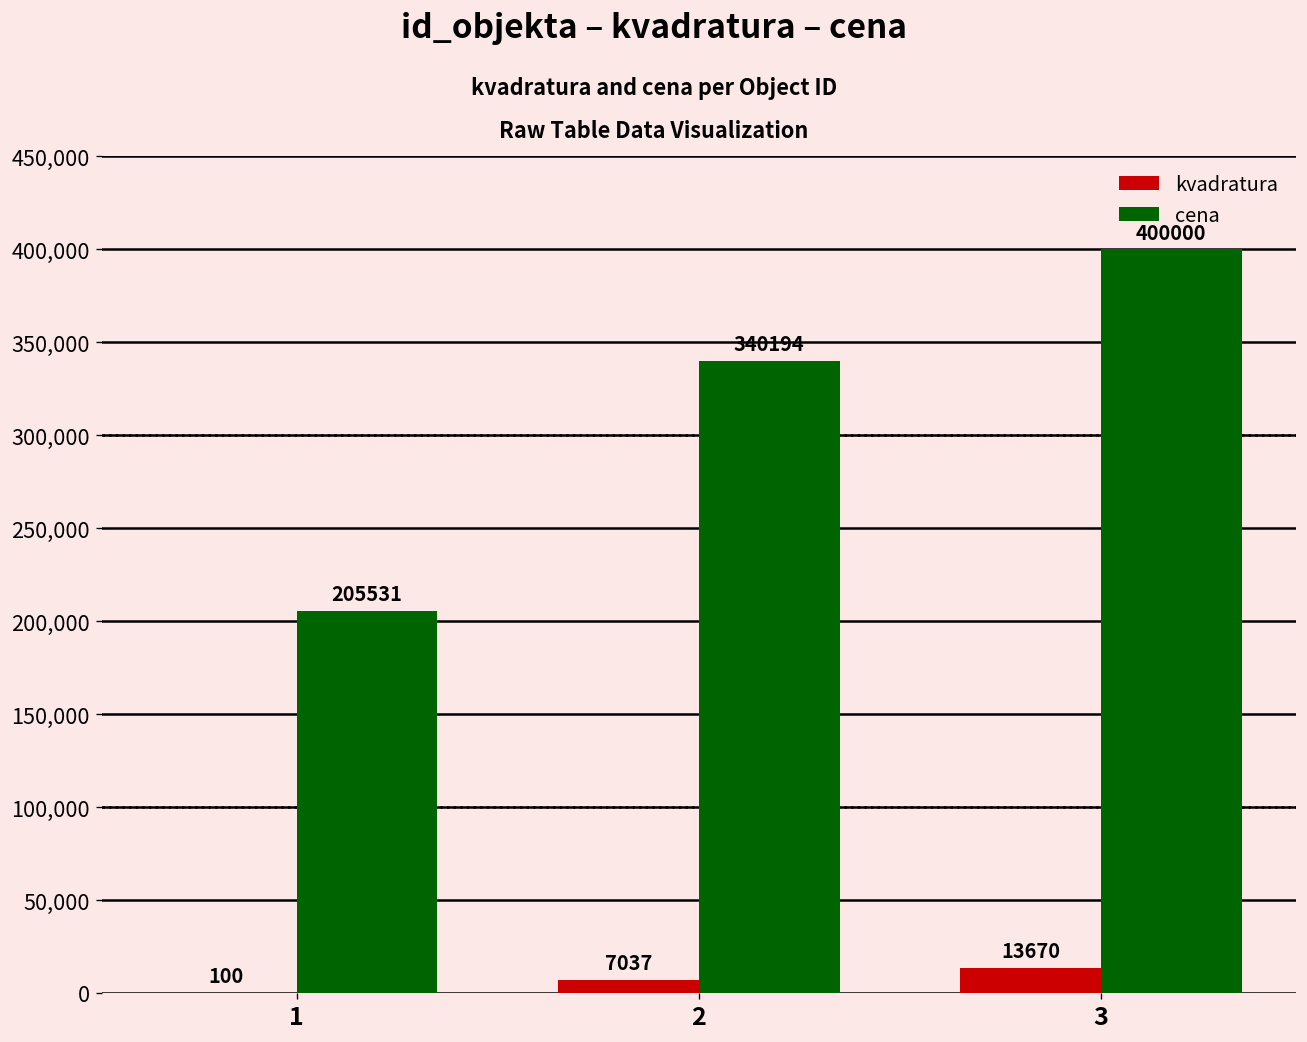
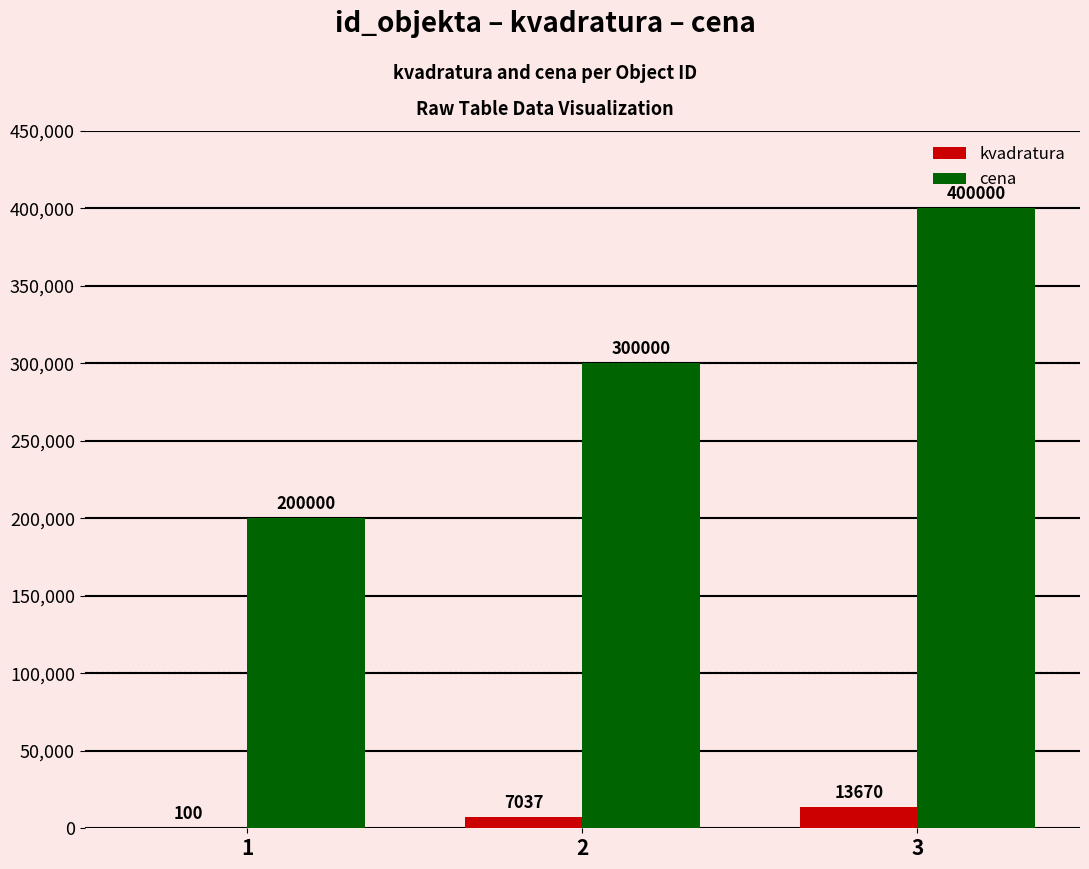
cena, 1: 205531 -> 200000
cena, 2: 340194 -> 300000
